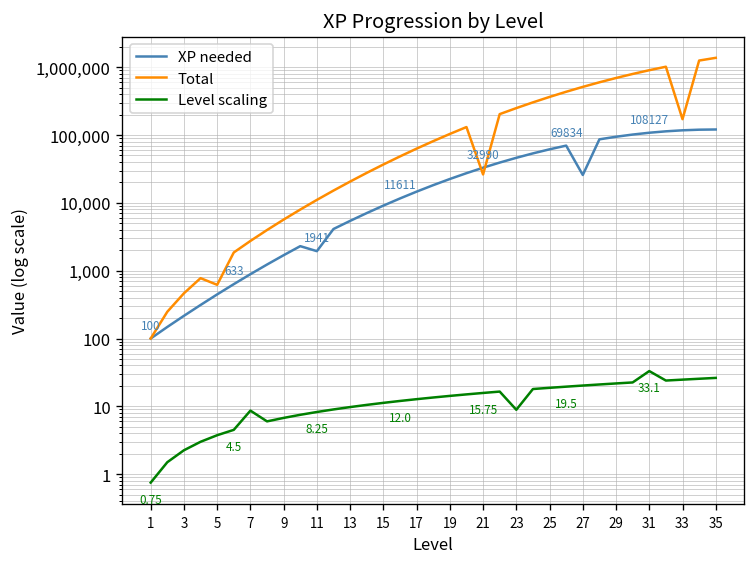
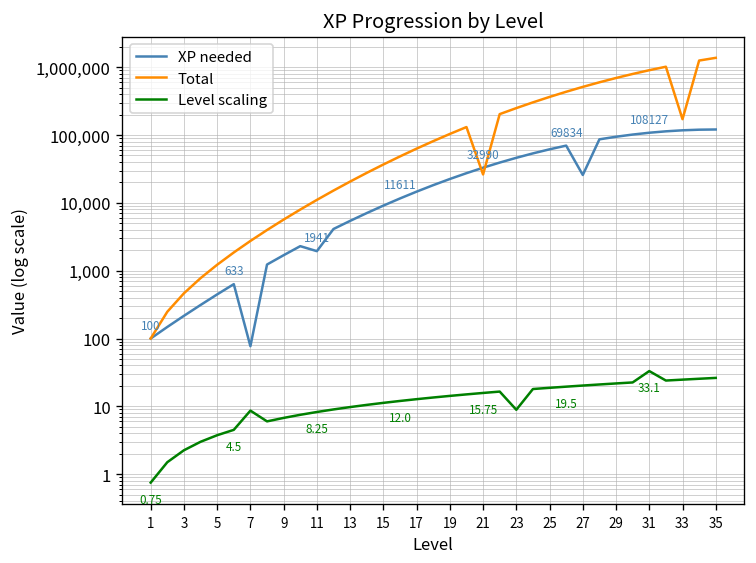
Total, 5: 600 -> 1,200
XP needed, 7: 900 -> 80
